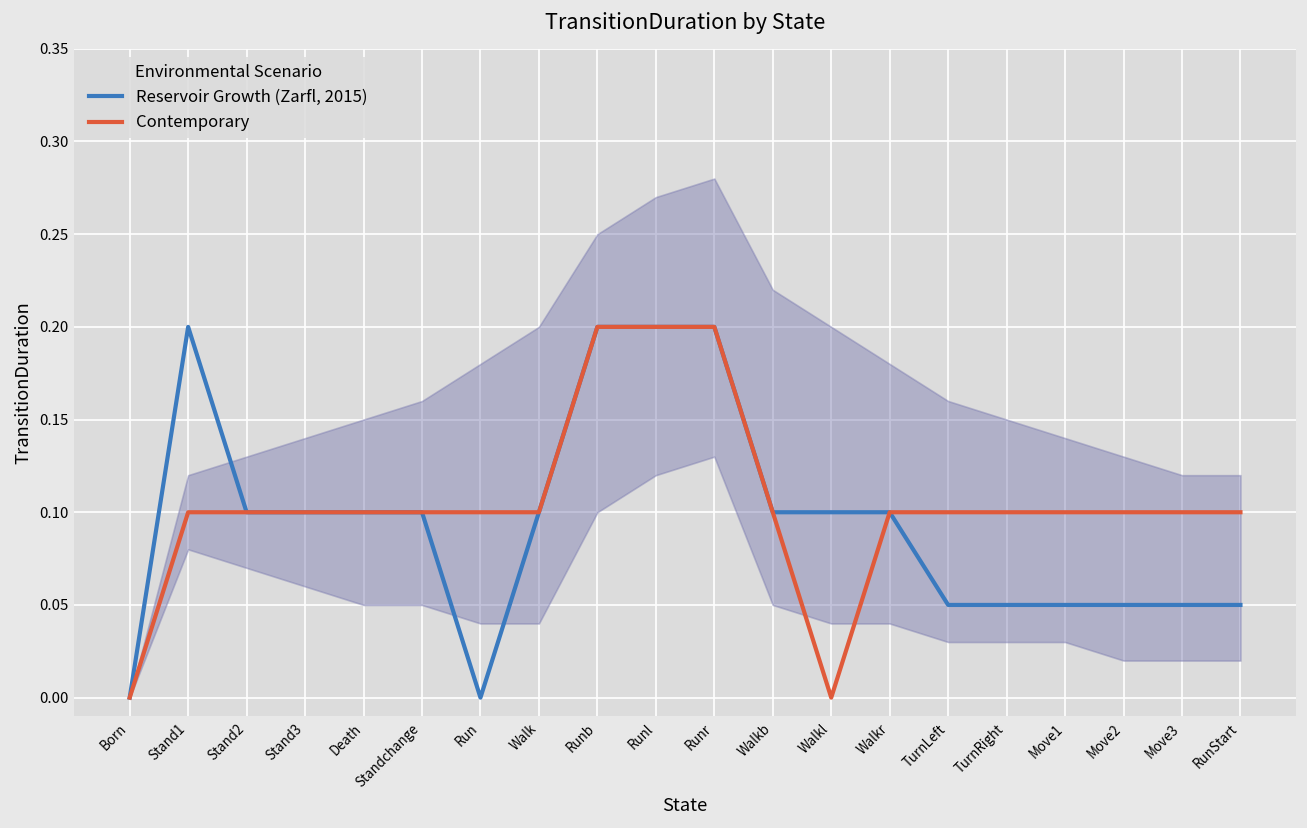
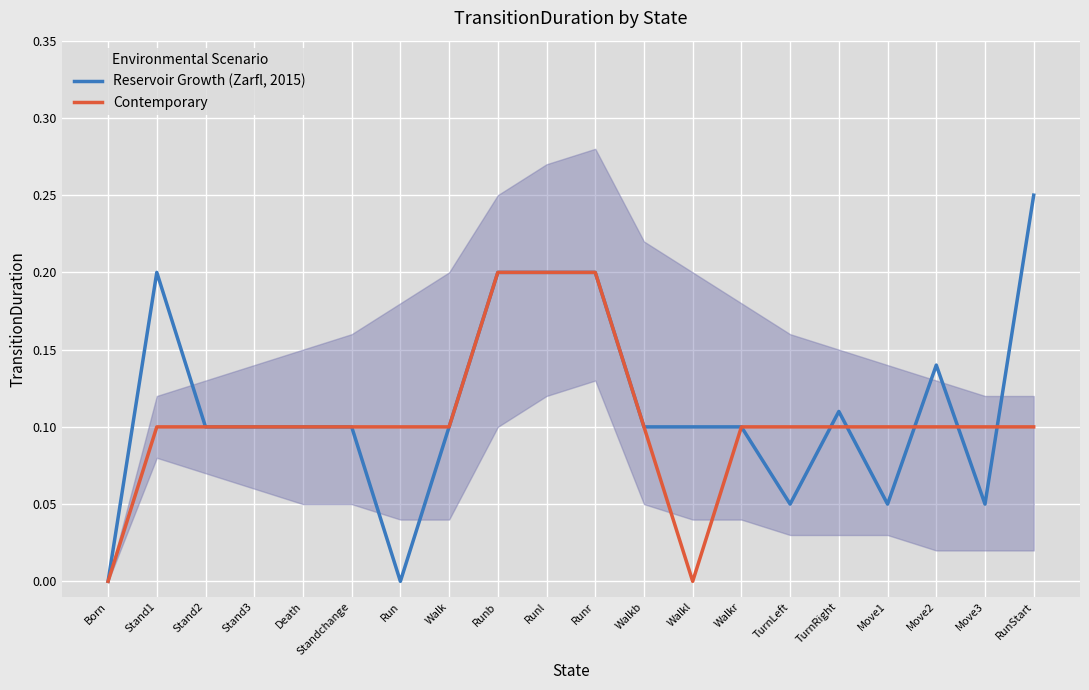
Reservoir Growth (Zarfl, 2015), TurnRight: 0.05 -> 0.11
Reservoir Growth (Zarfl, 2015), Move2: 0.05 -> 0.14
Reservoir Growth (Zarfl, 2015), RunStart: 0.05 -> 0.25
